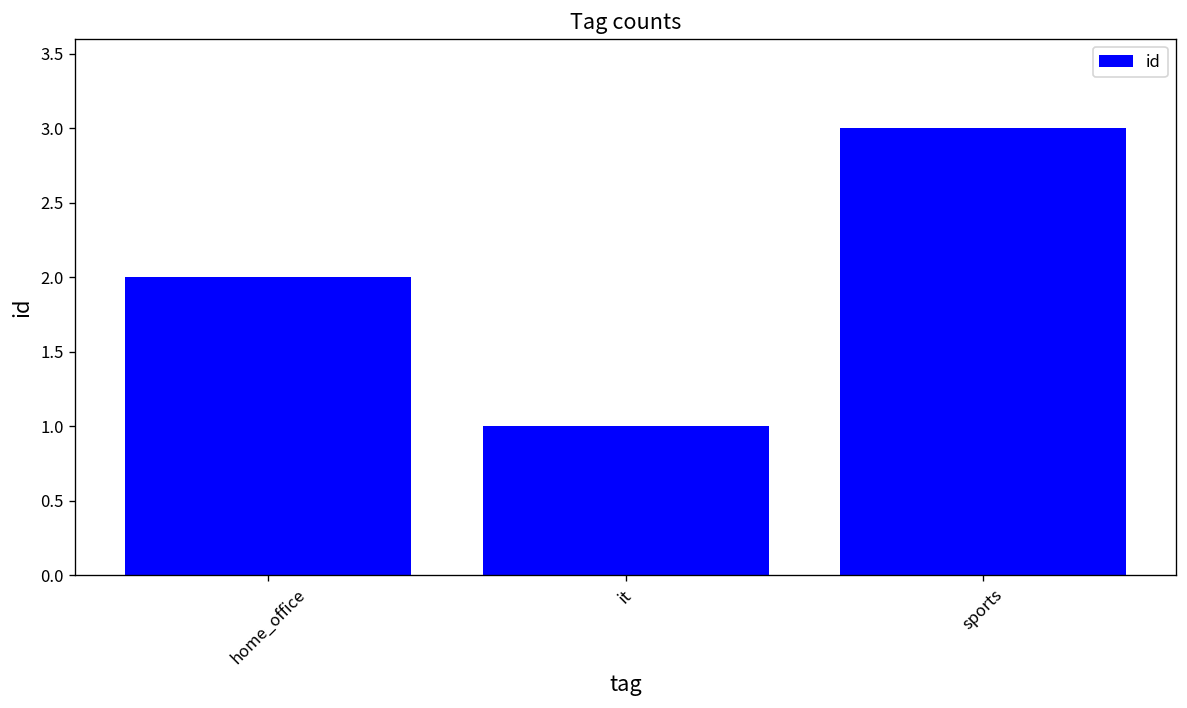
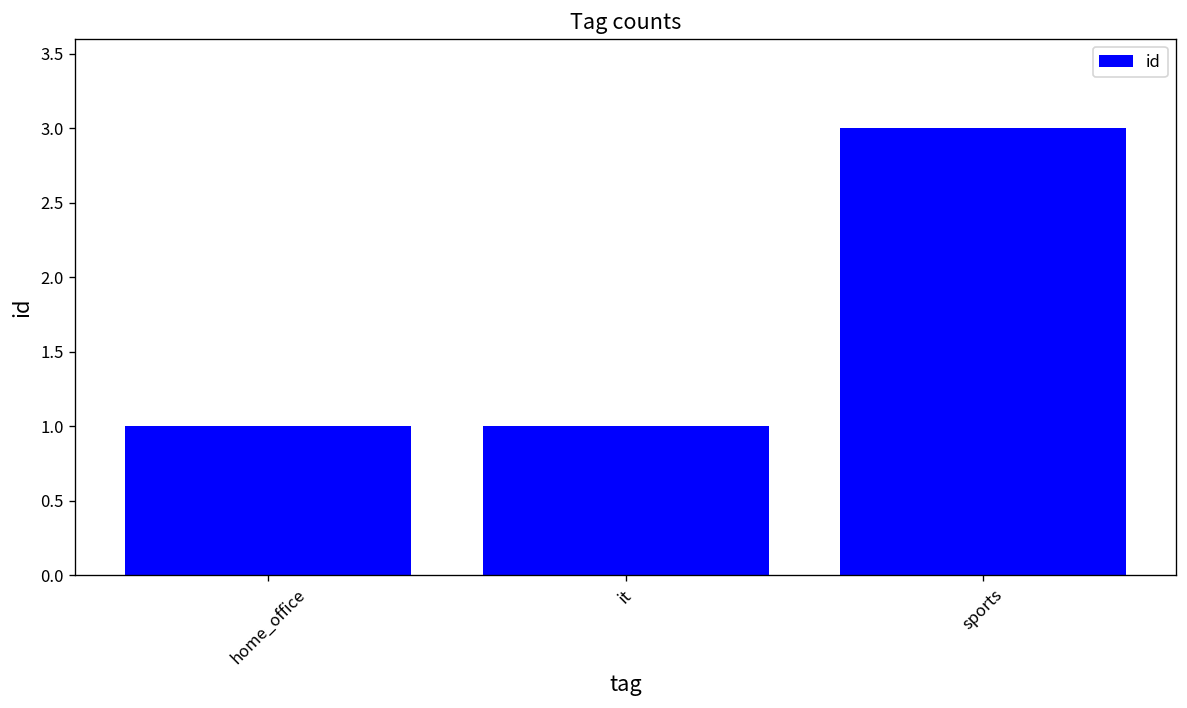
home_office: 2 -> 1
